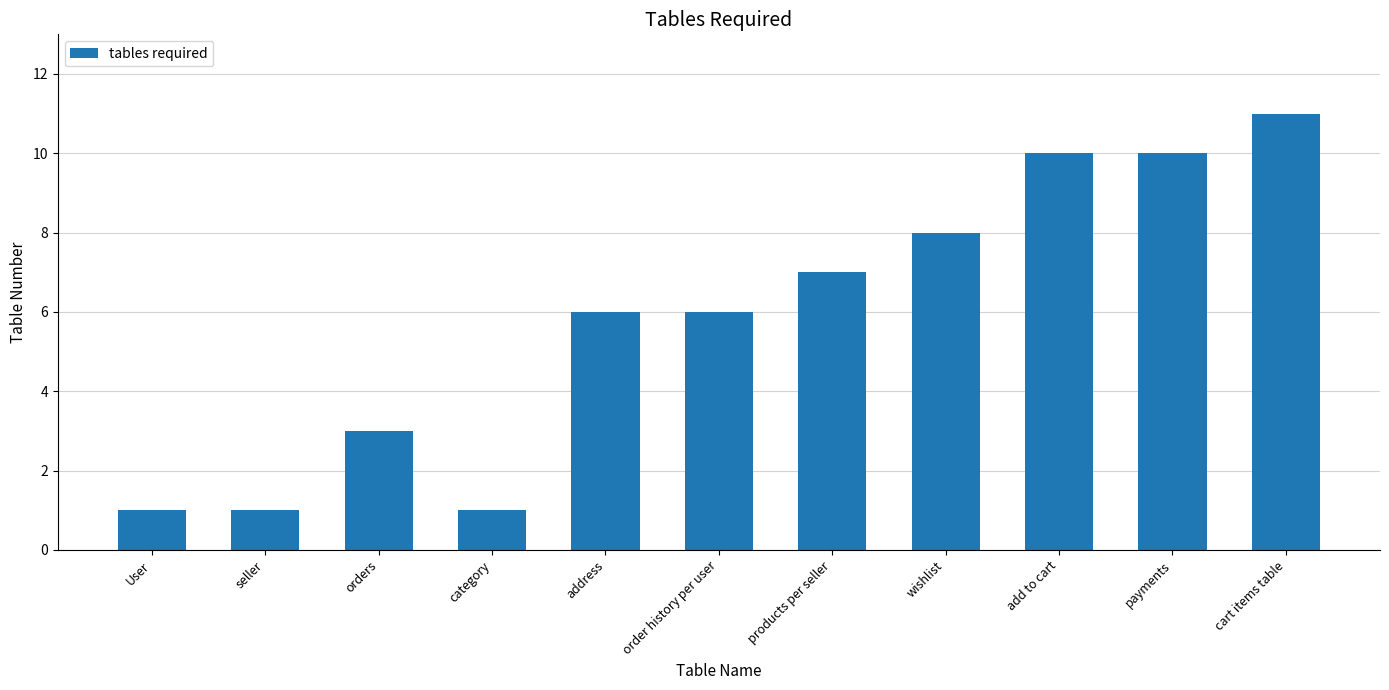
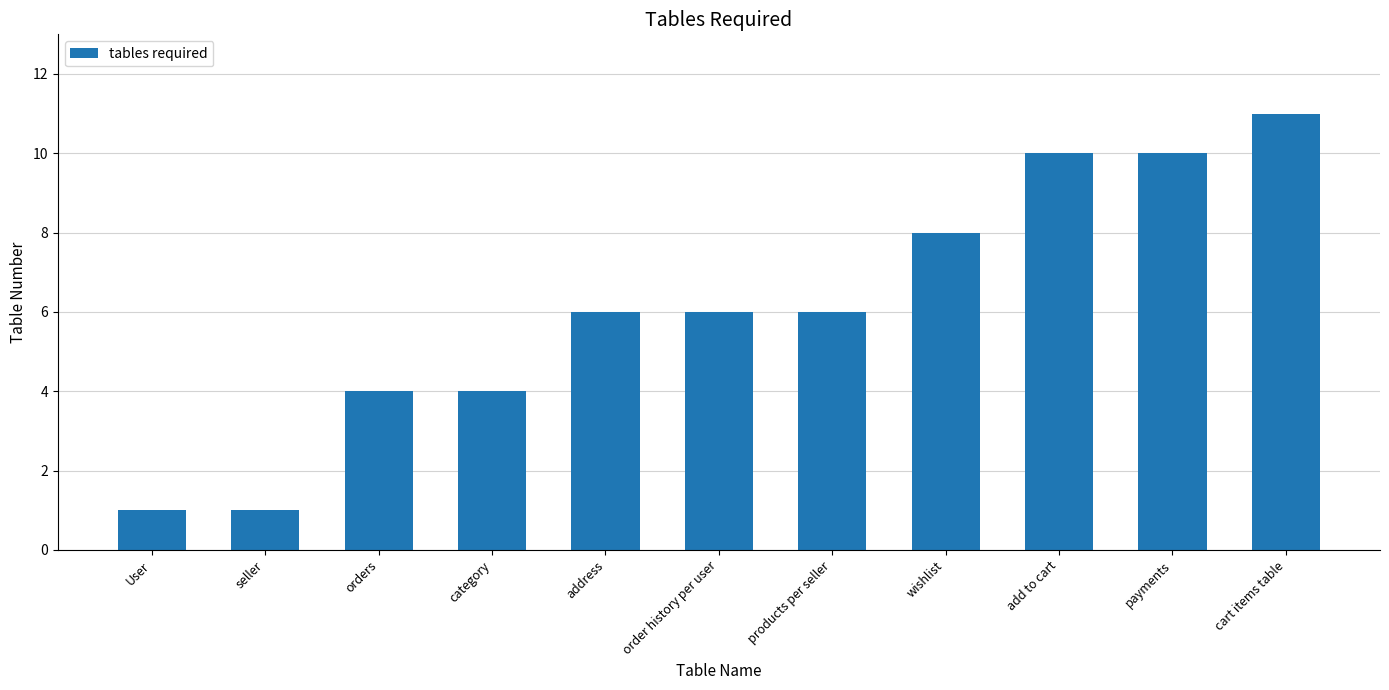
orders: 3 -> 4
category: 1 -> 4
products per seller: 7 -> 6
